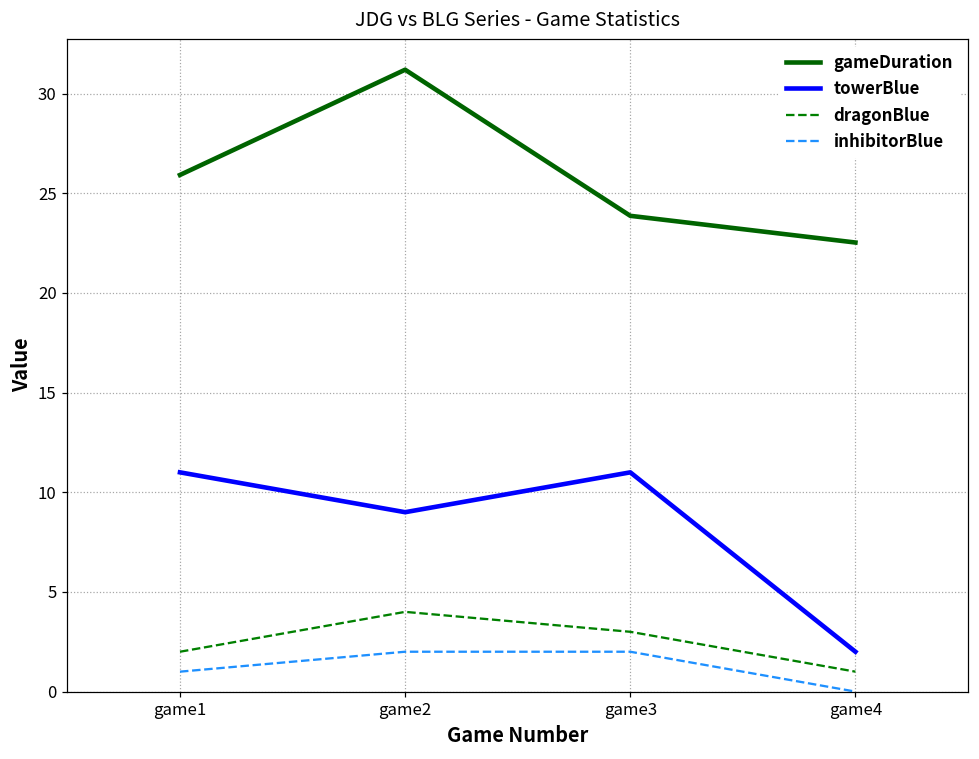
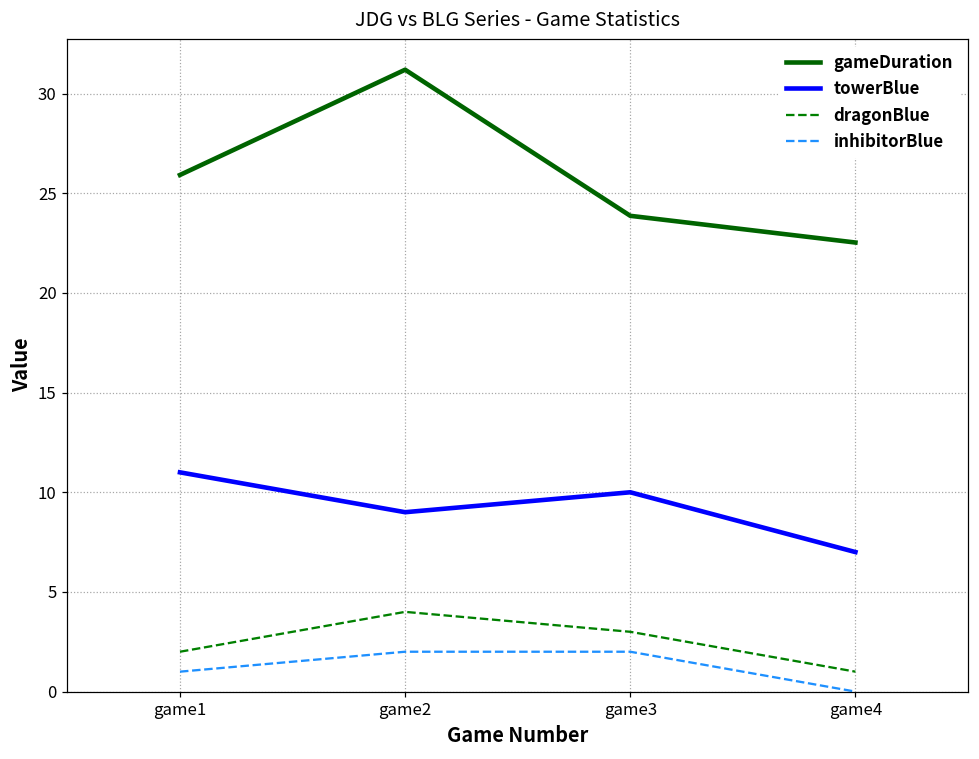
towerBlue, game3: 11 -> 10
towerBlue, game4: 2 -> 7
